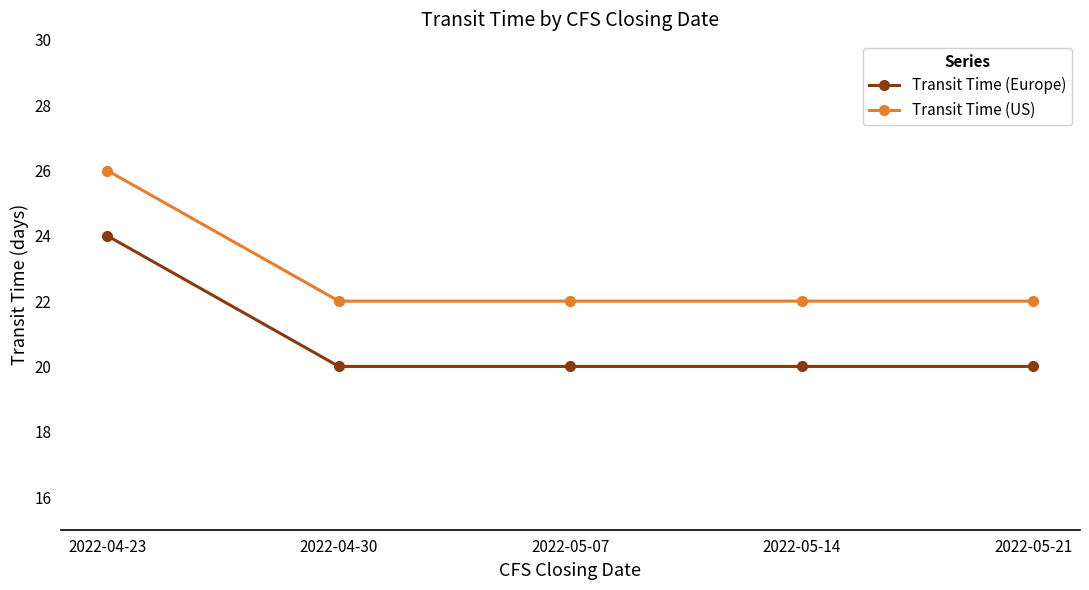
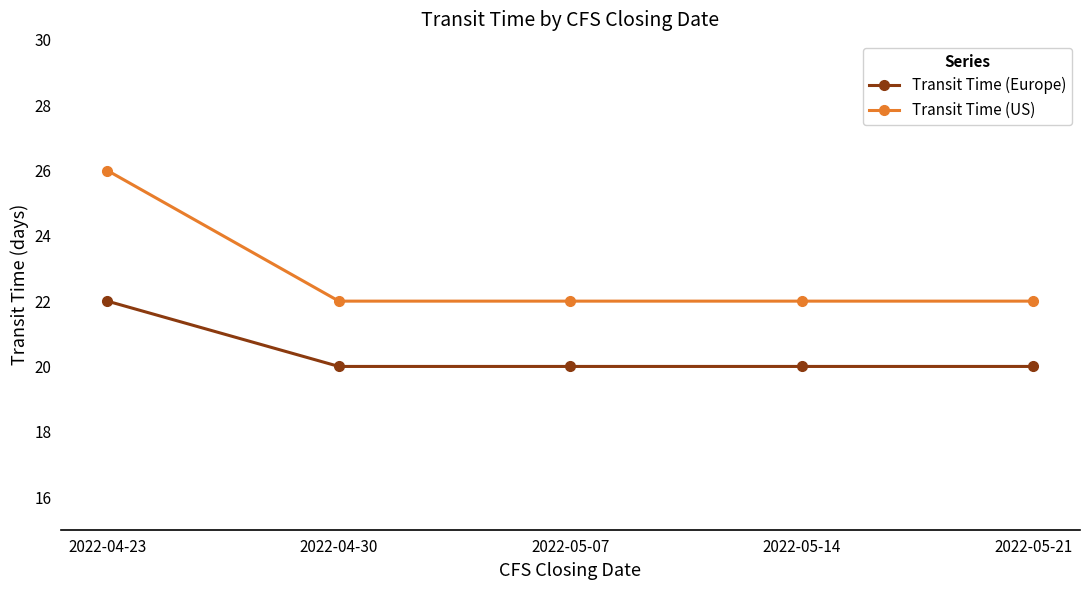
Transit Time (Europe), 2022-04-23: 24 -> 22
